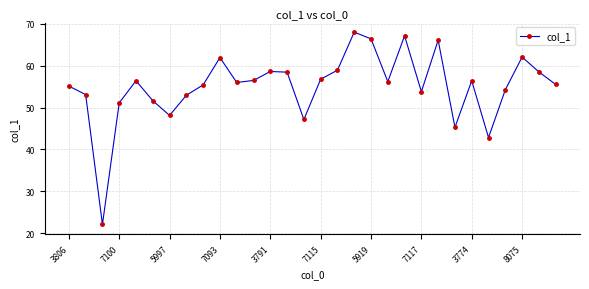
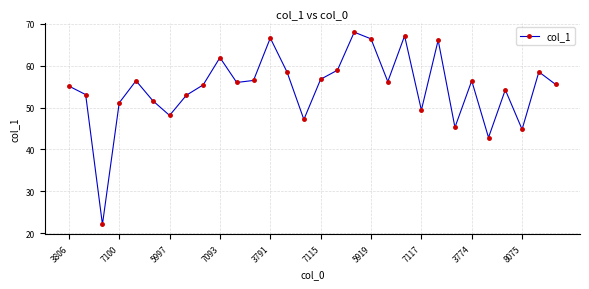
3791: 59 -> 67
7117: 54 -> 49
8075: 62 -> 45
